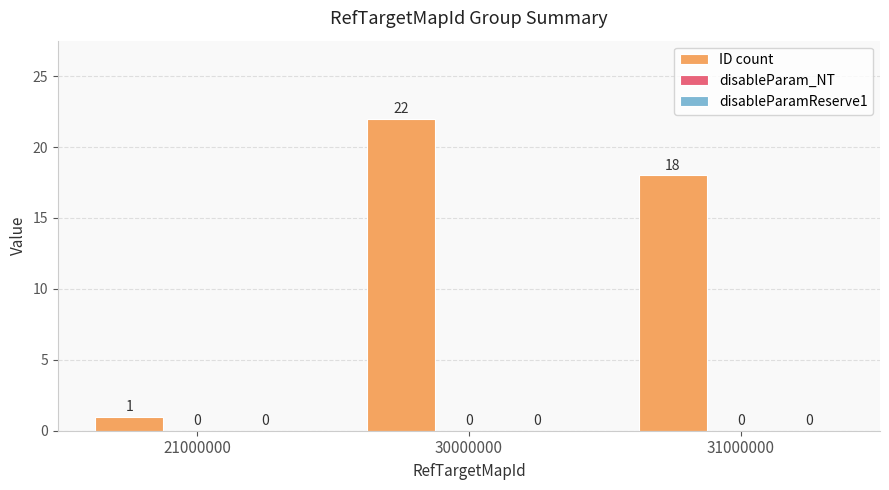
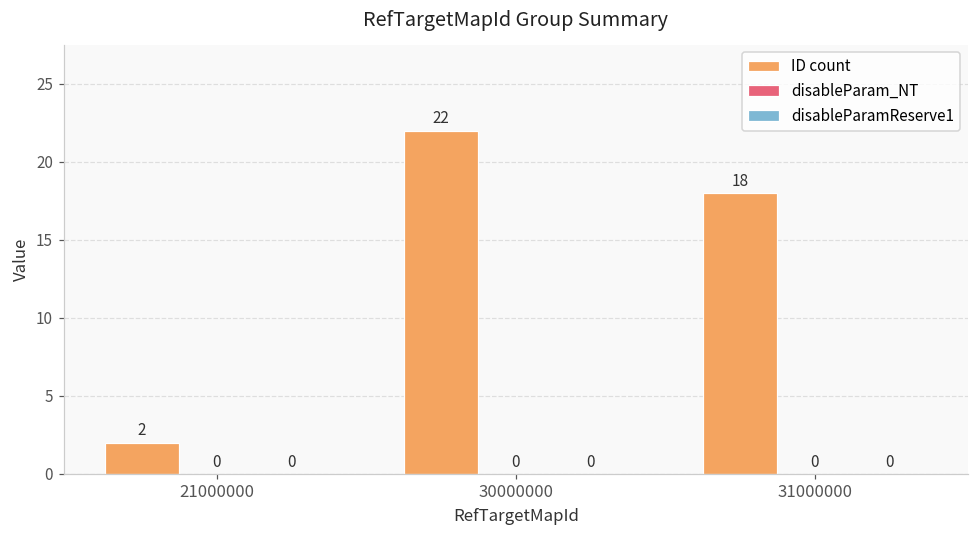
ID count, 21000000: 1 -> 2
